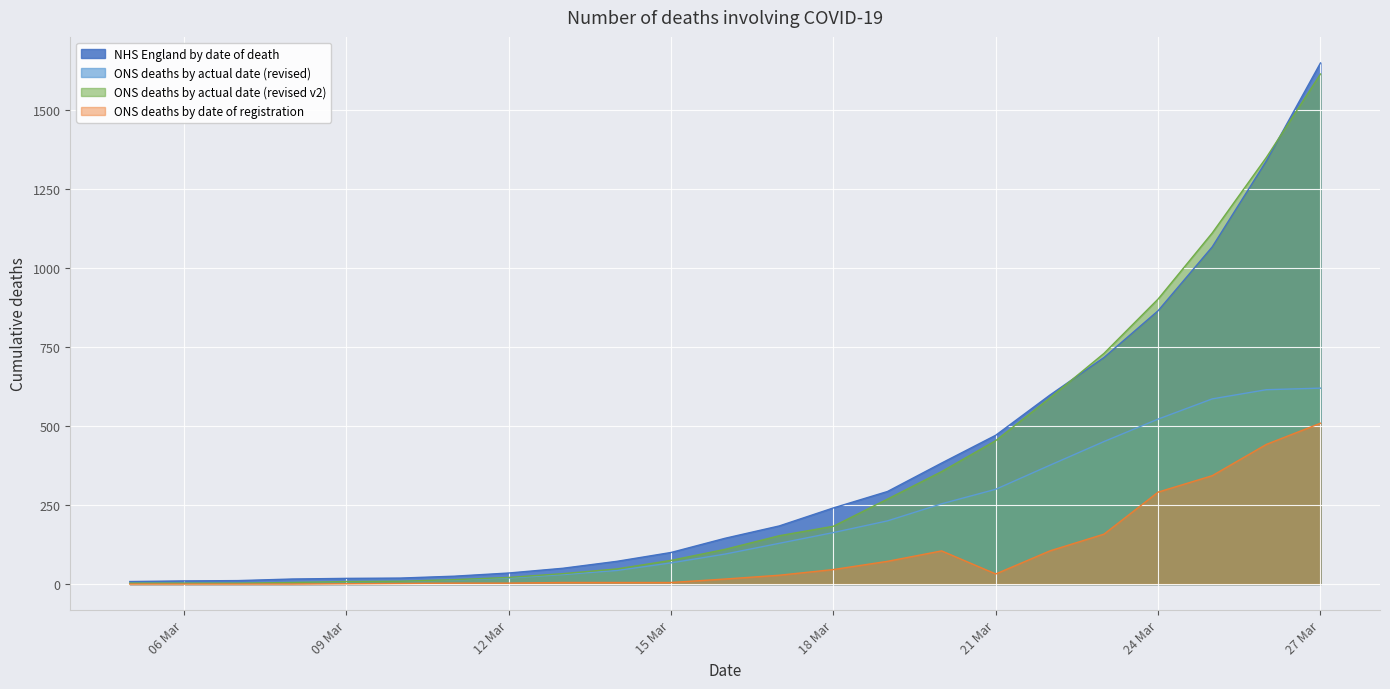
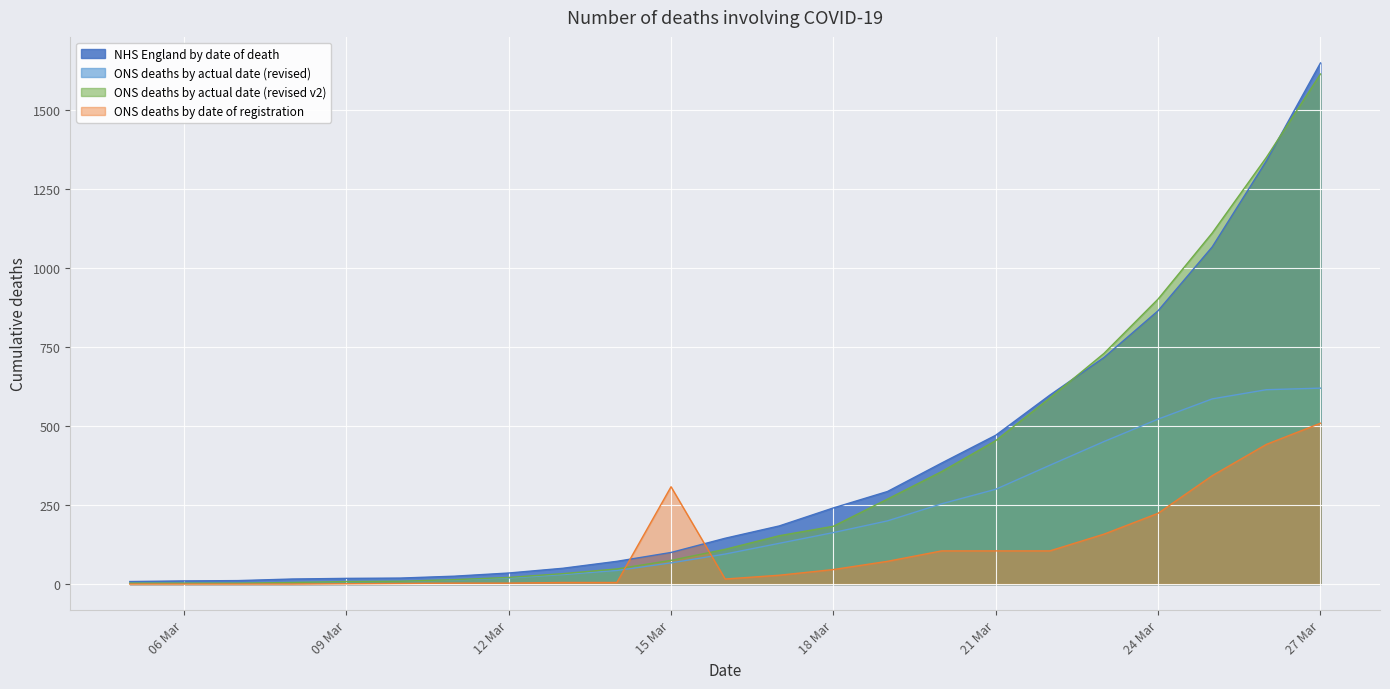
ONS deaths by date of registration, 15 Mar: 10 -> 310
ONS deaths by date of registration, 21 Mar: 30 -> 110
ONS deaths by date of registration, 24 Mar: 290 -> 220
